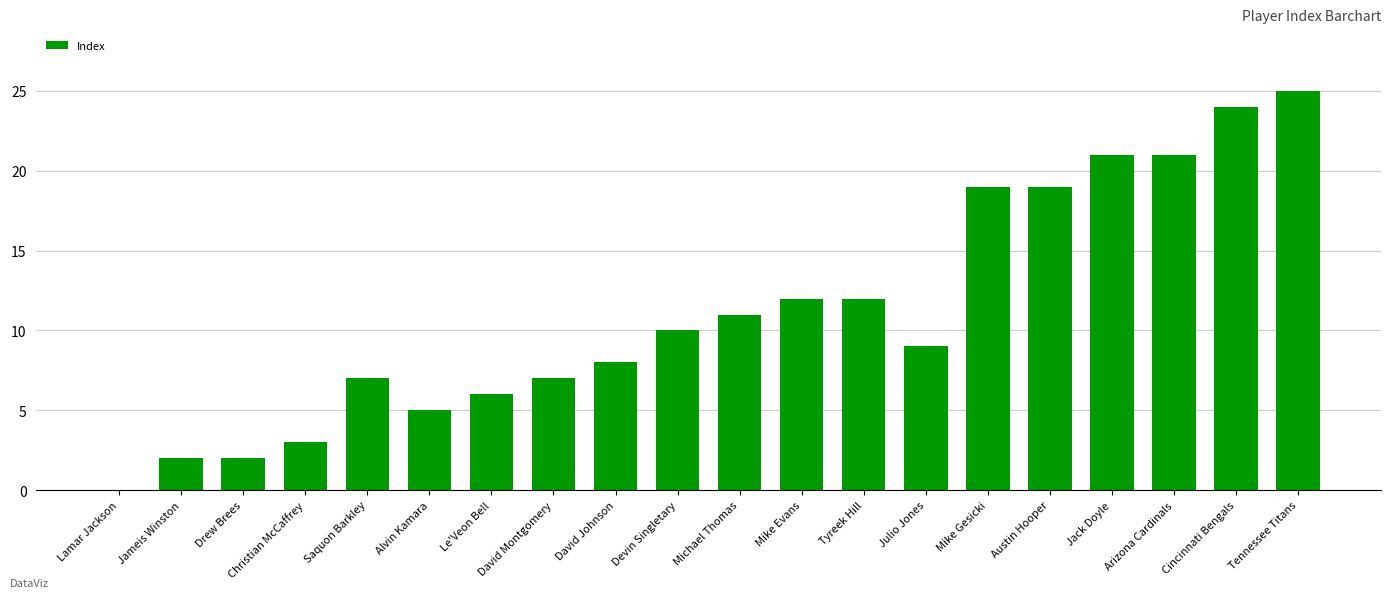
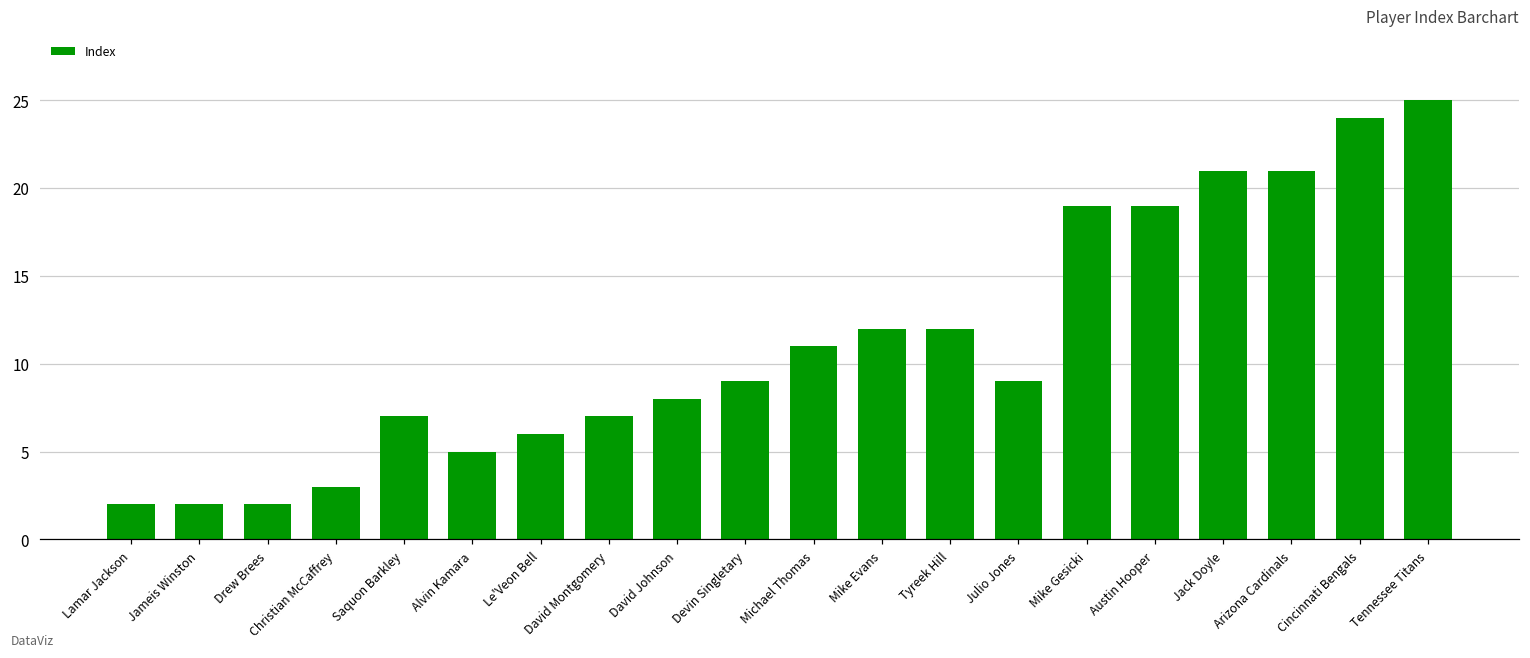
Lamar Jackson: 0 -> 2
Devin Singletary: 10 -> 9
